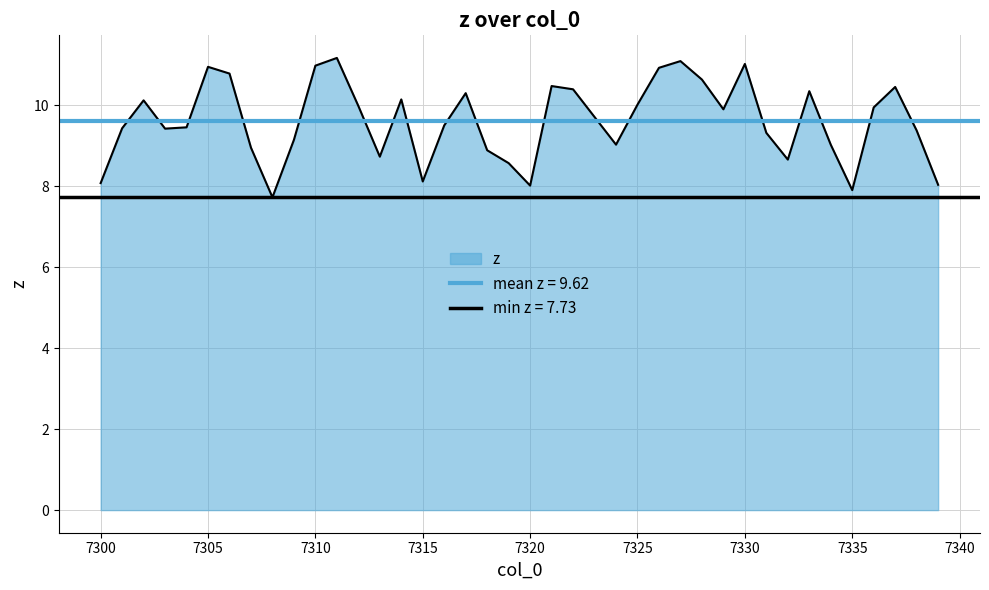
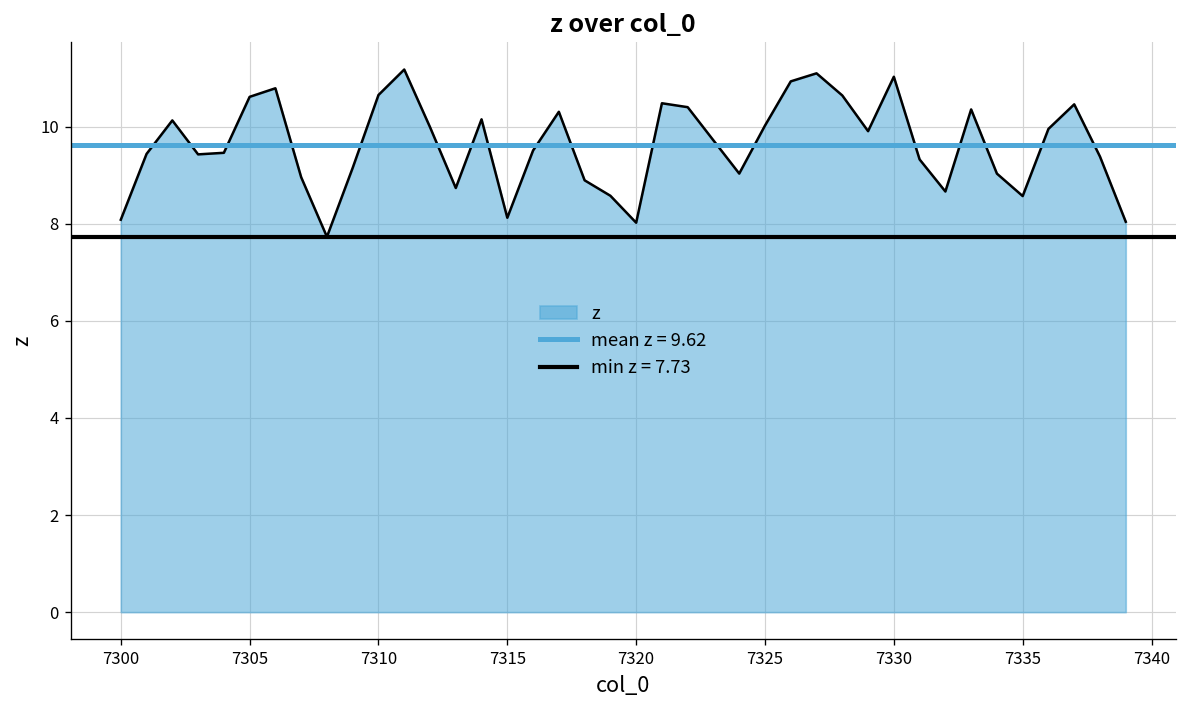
7305: 11.0 -> 10.6
7310: 11.0 -> 10.6
7335: 7.9 -> 8.6
